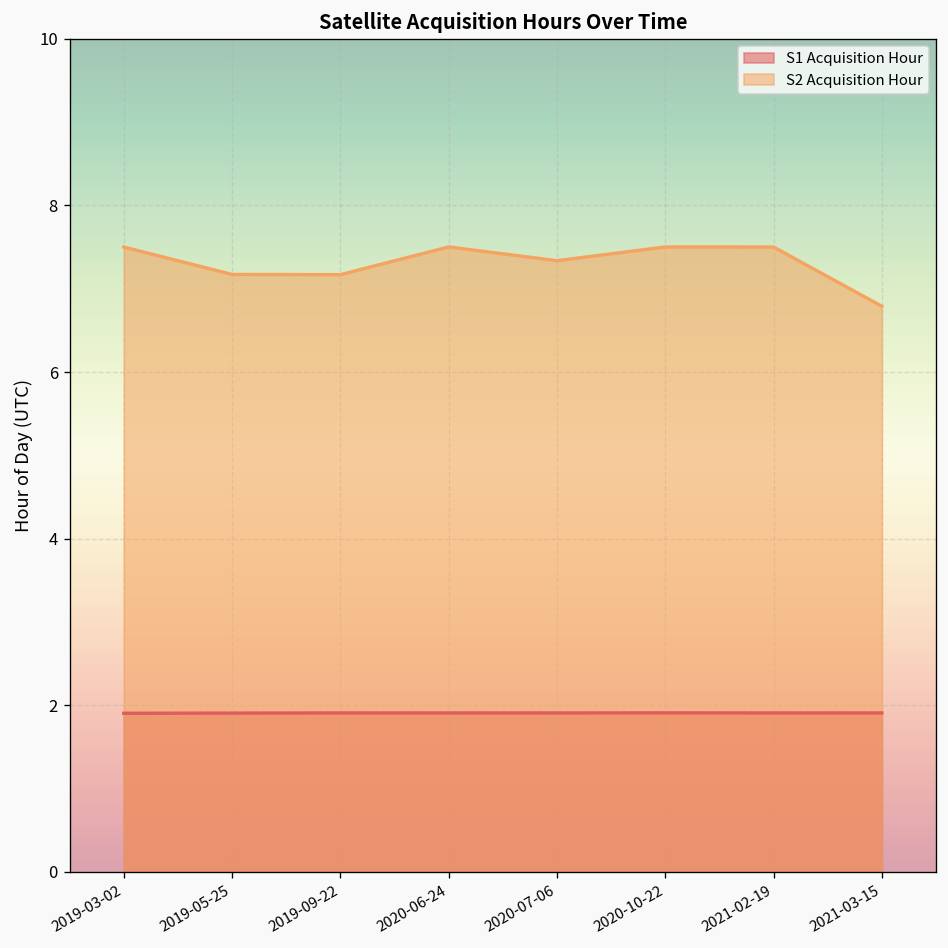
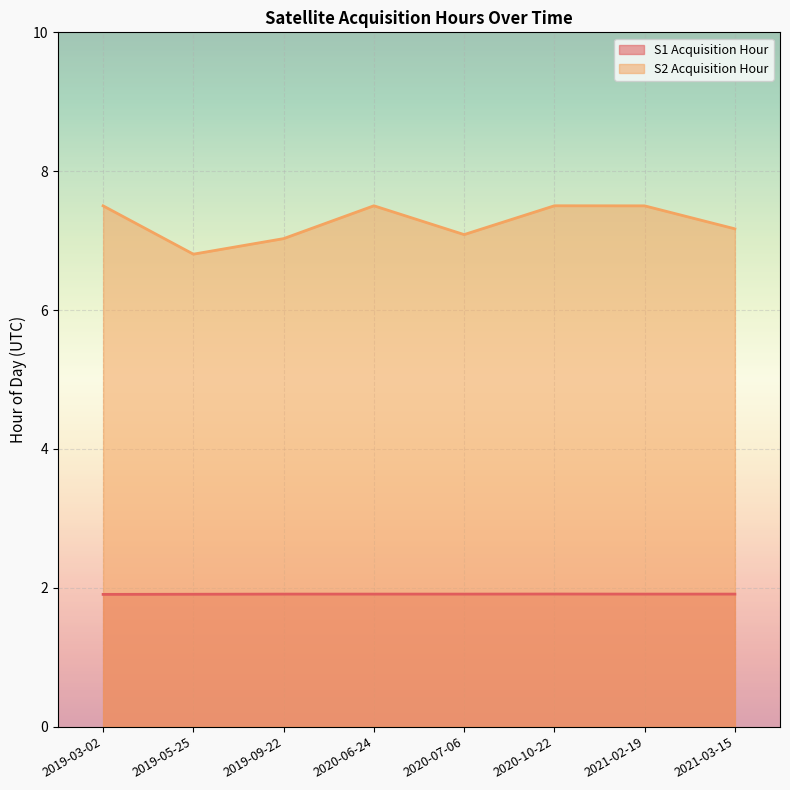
S2 Acquisition Hour, 2019-05-25: 7.2 -> 6.8
S2 Acquisition Hour, 2019-09-22: 7.2 -> 7.0
S2 Acquisition Hour, 2020-07-06: 7.3 -> 7.1
S2 Acquisition Hour, 2021-03-15: 6.8 -> 7.2
